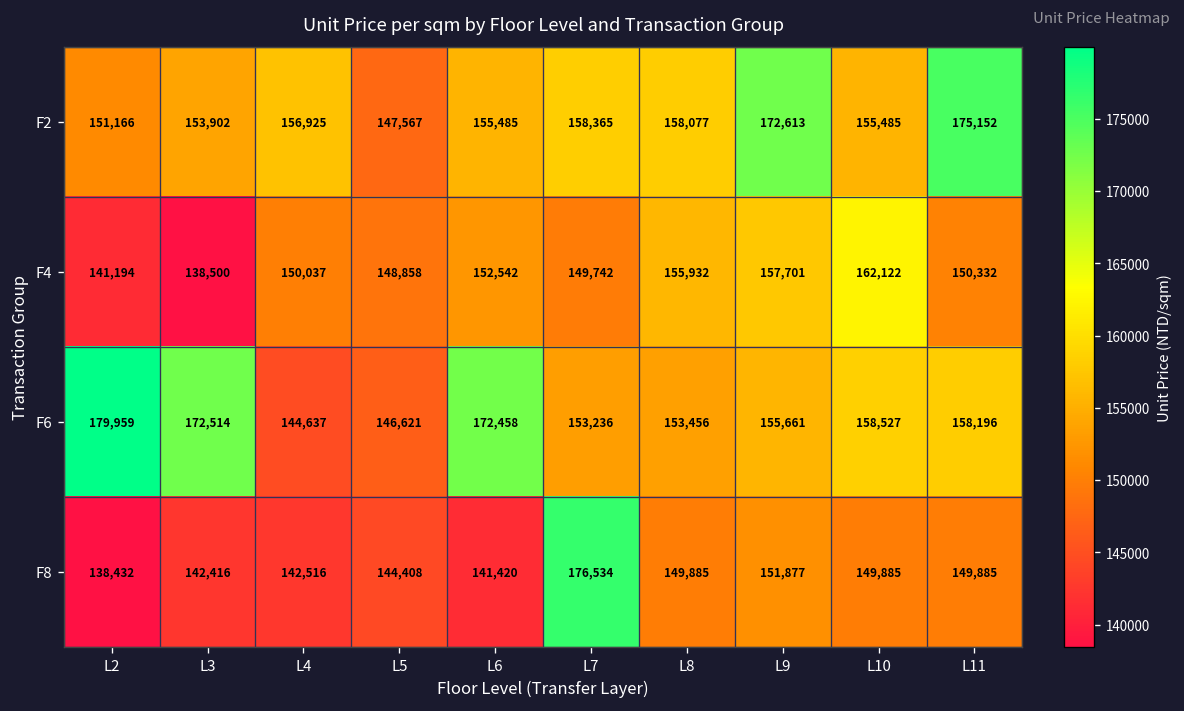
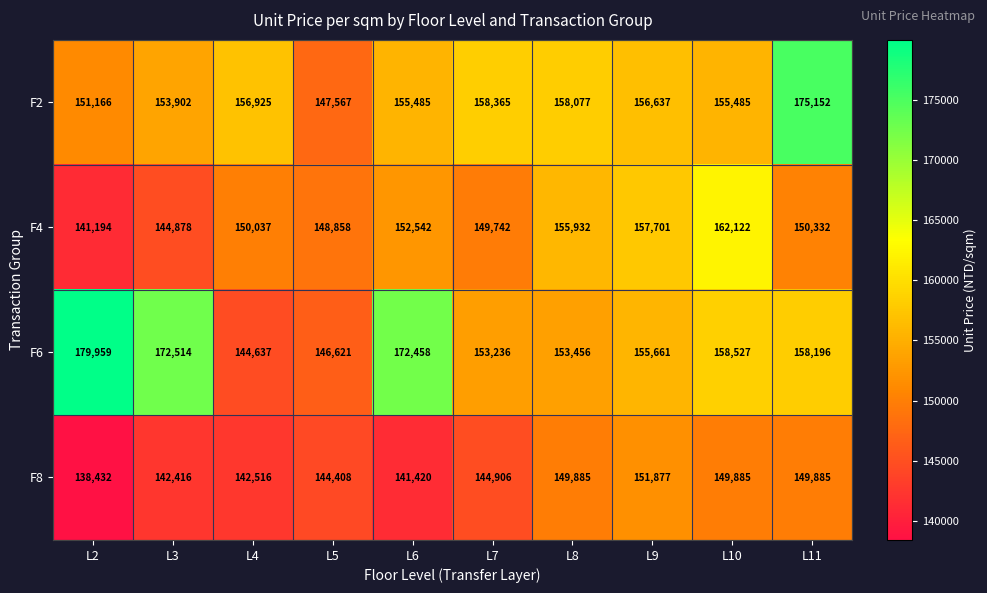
F2, L9: 172,613 -> 156,637
F4, L3: 138,500 -> 144,878
F8, L7: 176,534 -> 144,906
